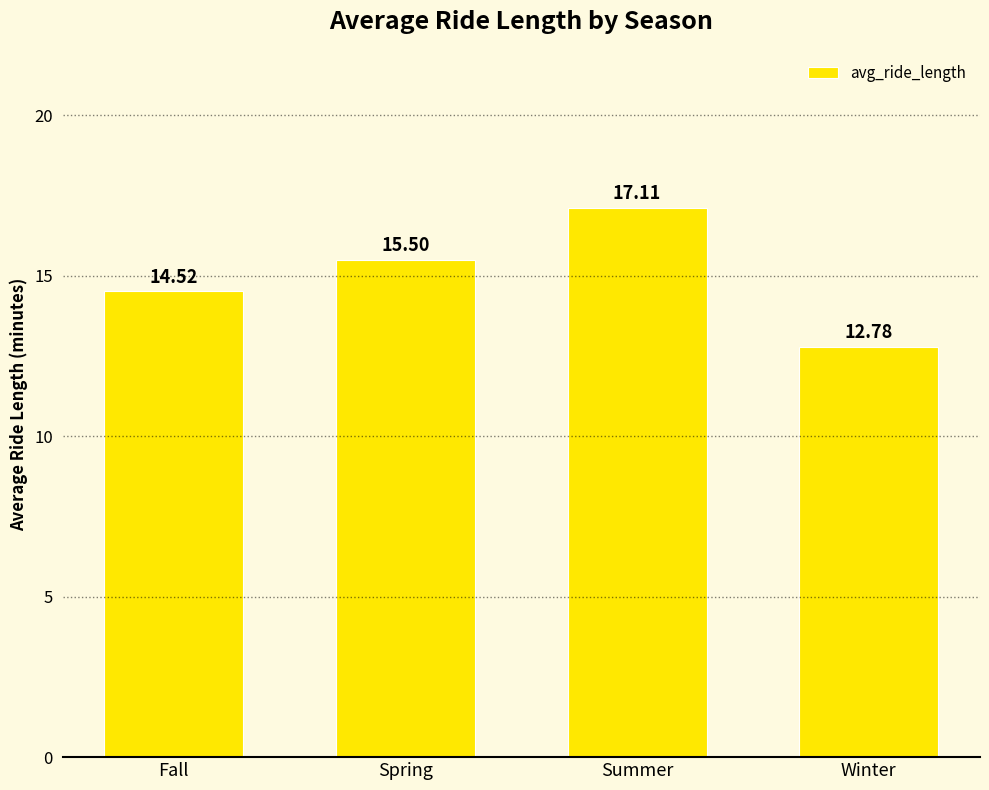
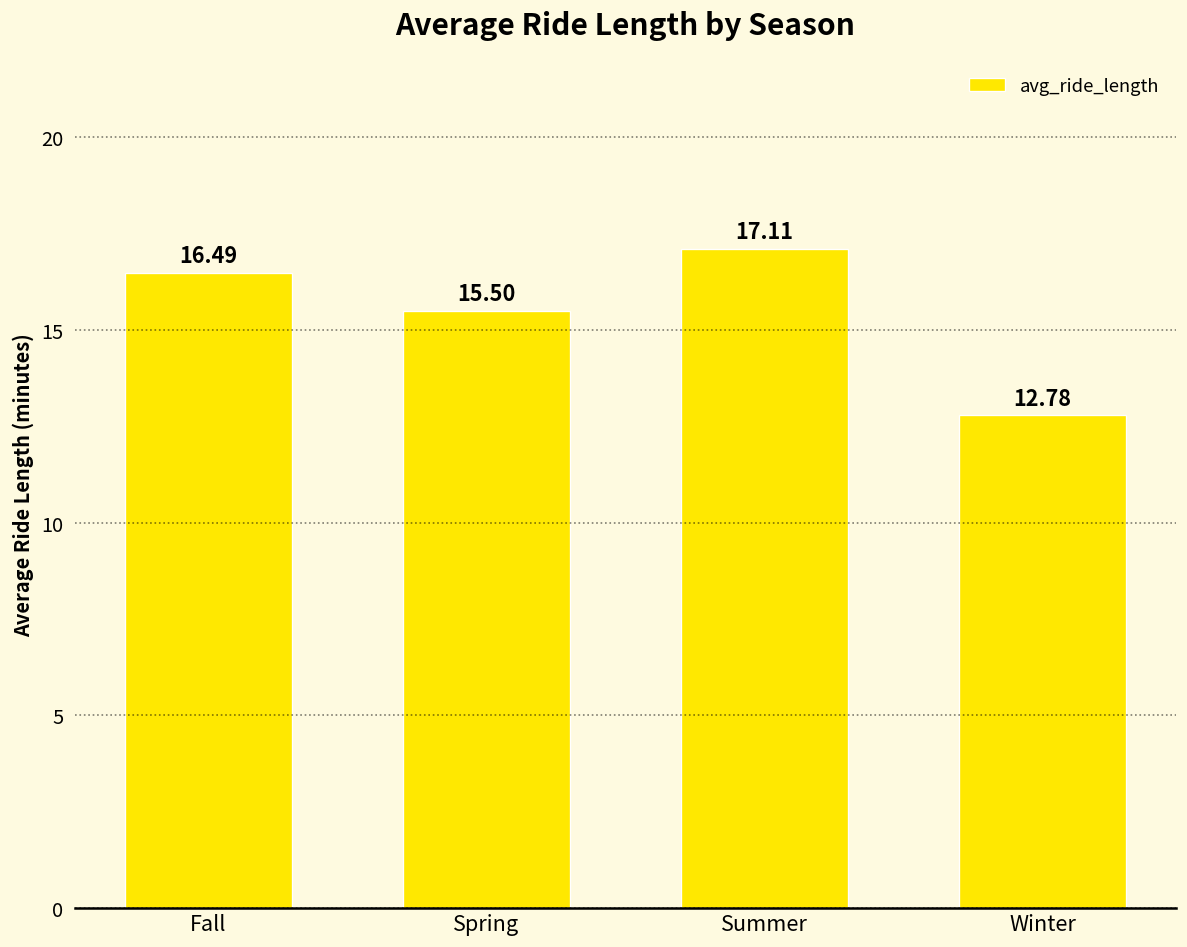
Fall: 14.52 -> 16.49
